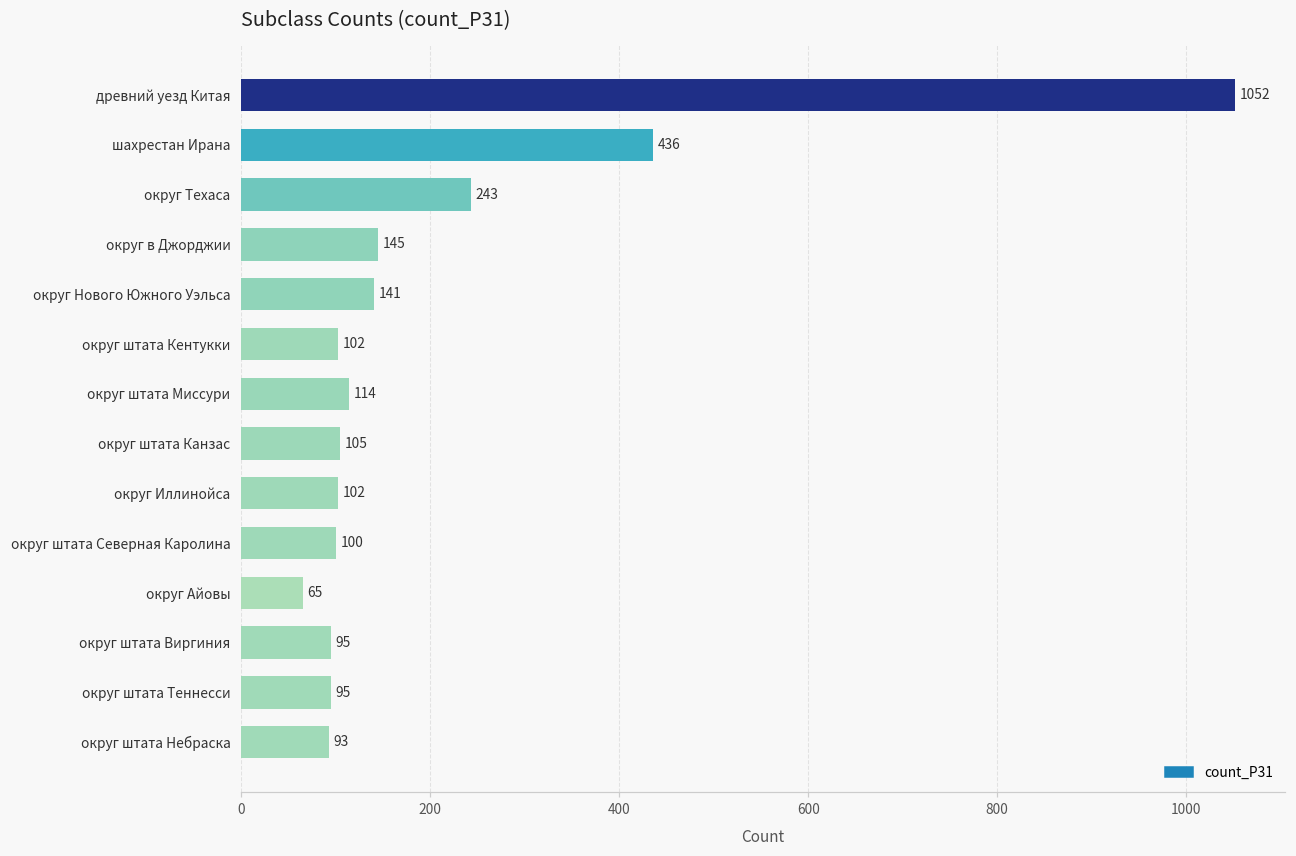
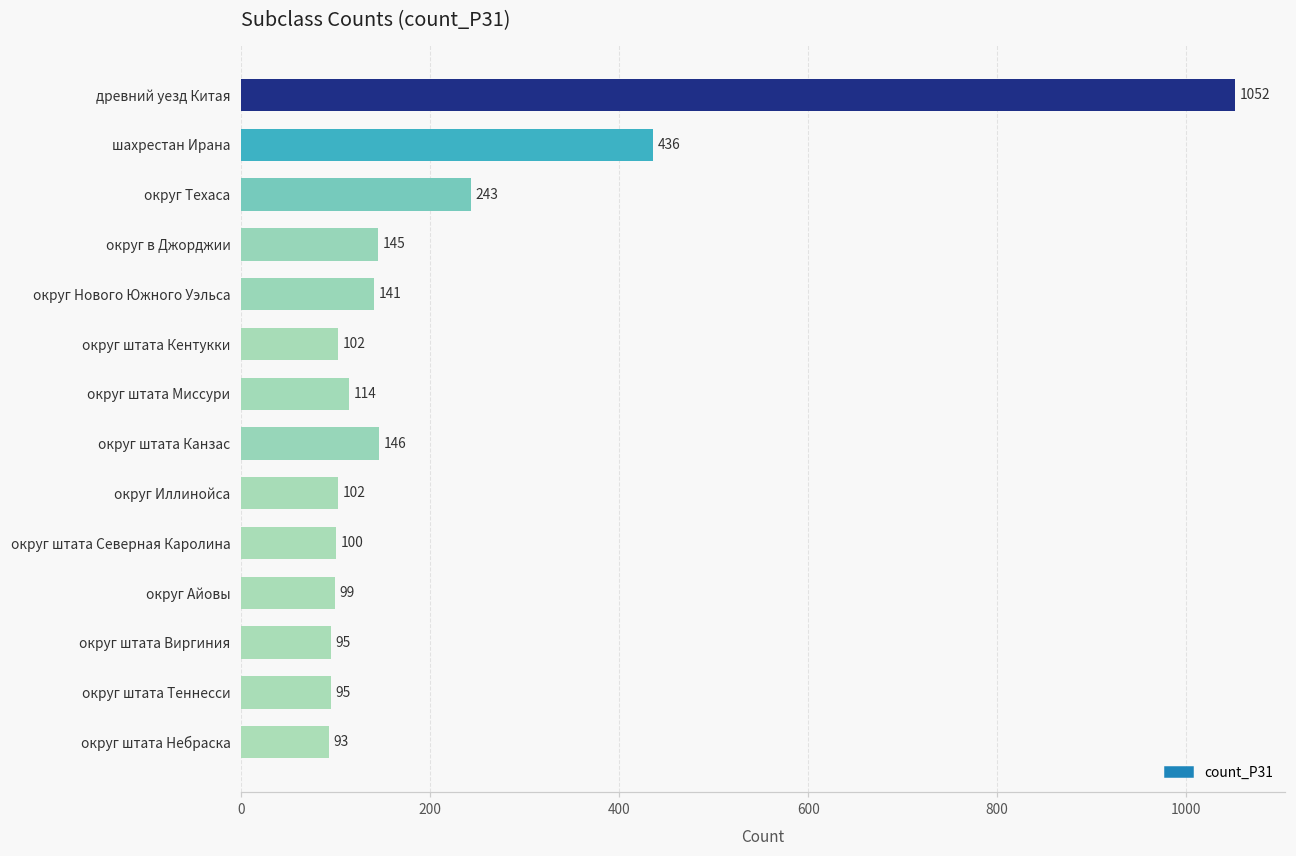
округ штата Канзас: 105 -> 146
округ Айовы: 65 -> 99
